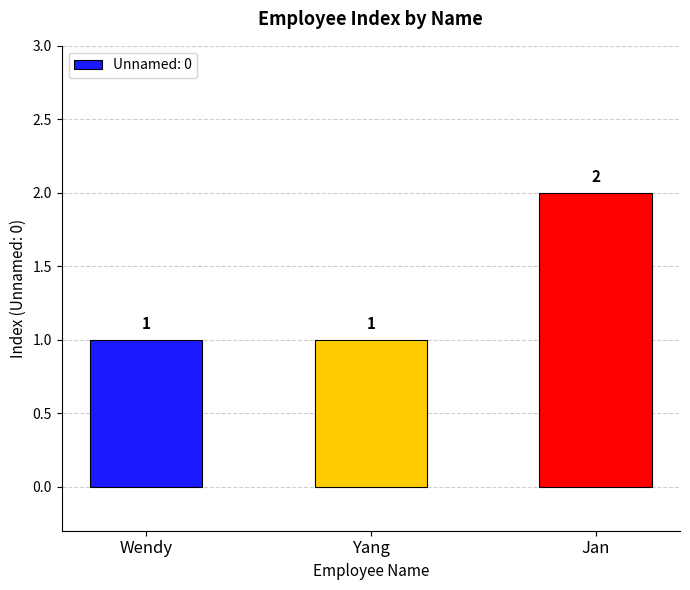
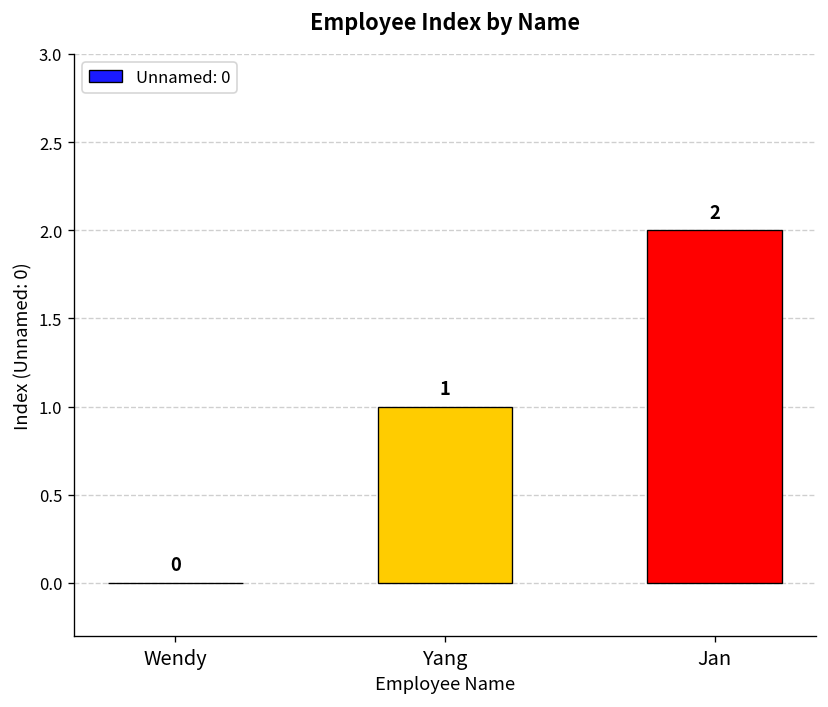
Wendy: 1 -> 0
